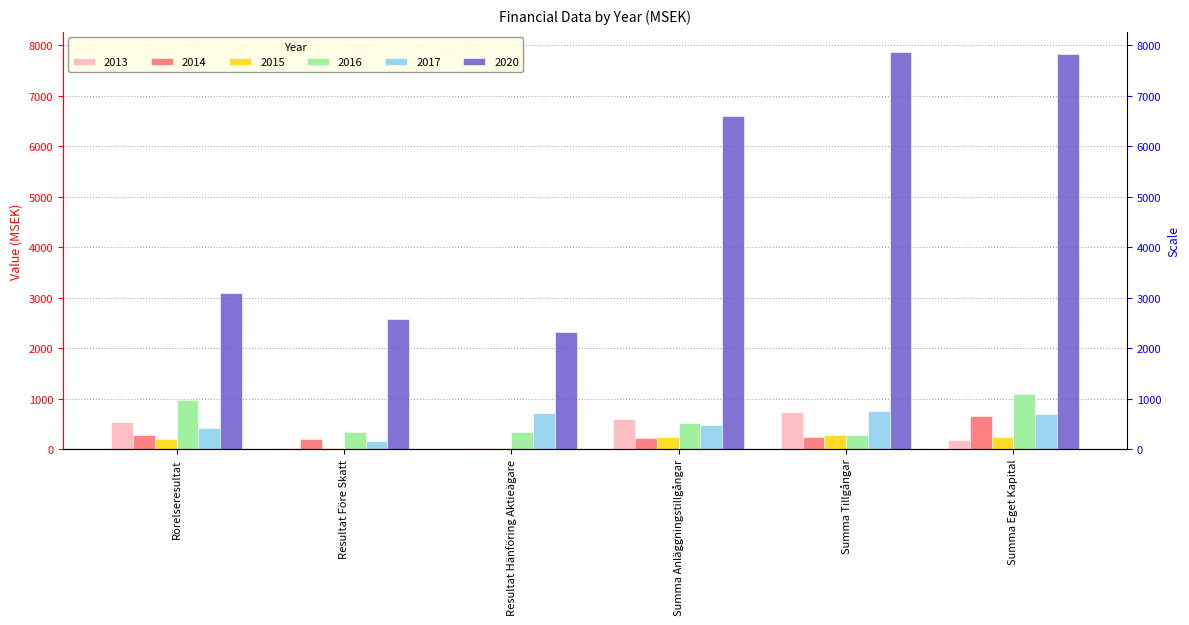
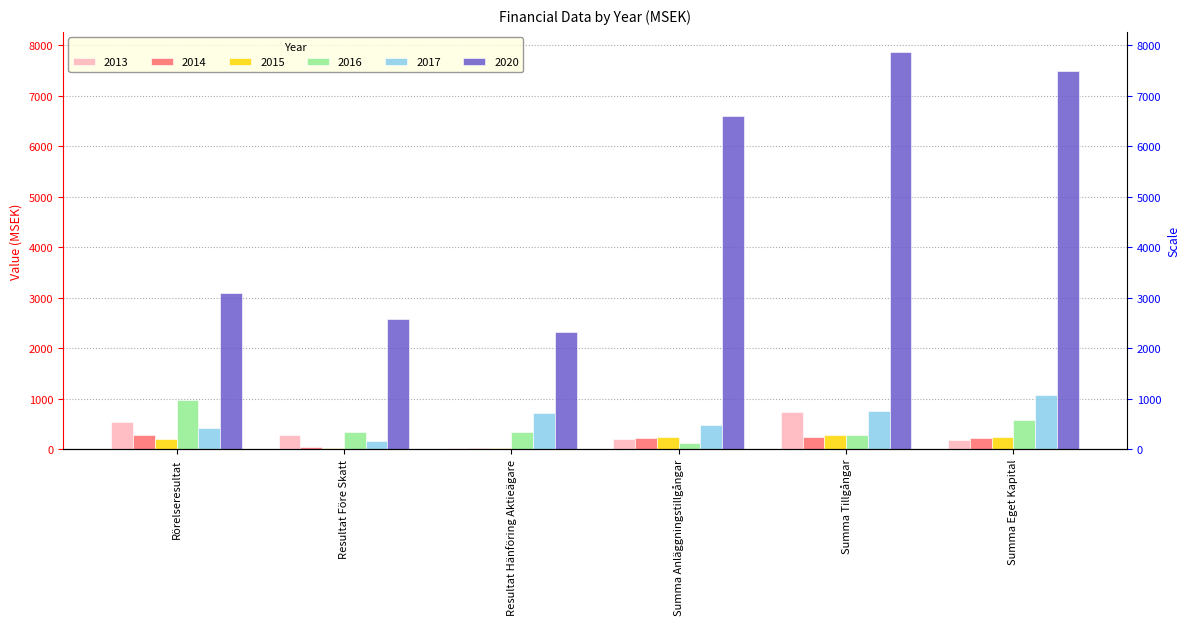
2013, Resultat Före Skatt: 0 -> 300
2014, Resultat Före Skatt: 200 -> 0
2013, Summa Anläggningstillgångar: 600 -> 200
2016, Summa Anläggningstillgångar: 500 -> 100
2014, Summa Eget Kapital: 600 -> 200
2016, Summa Eget Kapital: 1100 -> 600
2017, Summa Eget Kapital: 700 -> 1100
2020, Summa Eget Kapital: 7800 -> 7500
